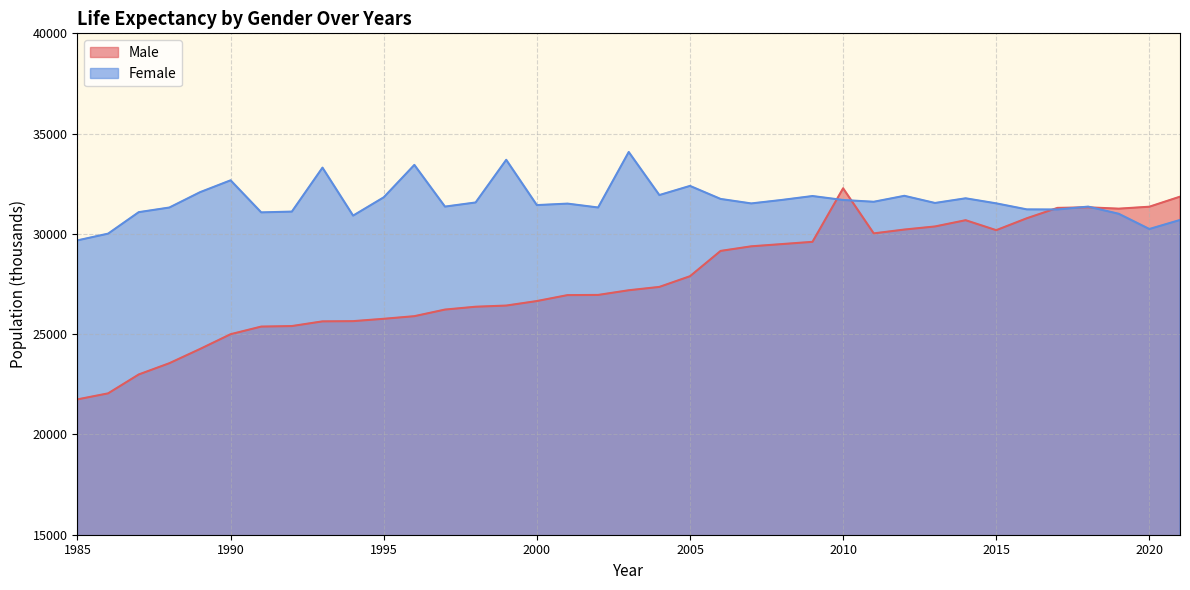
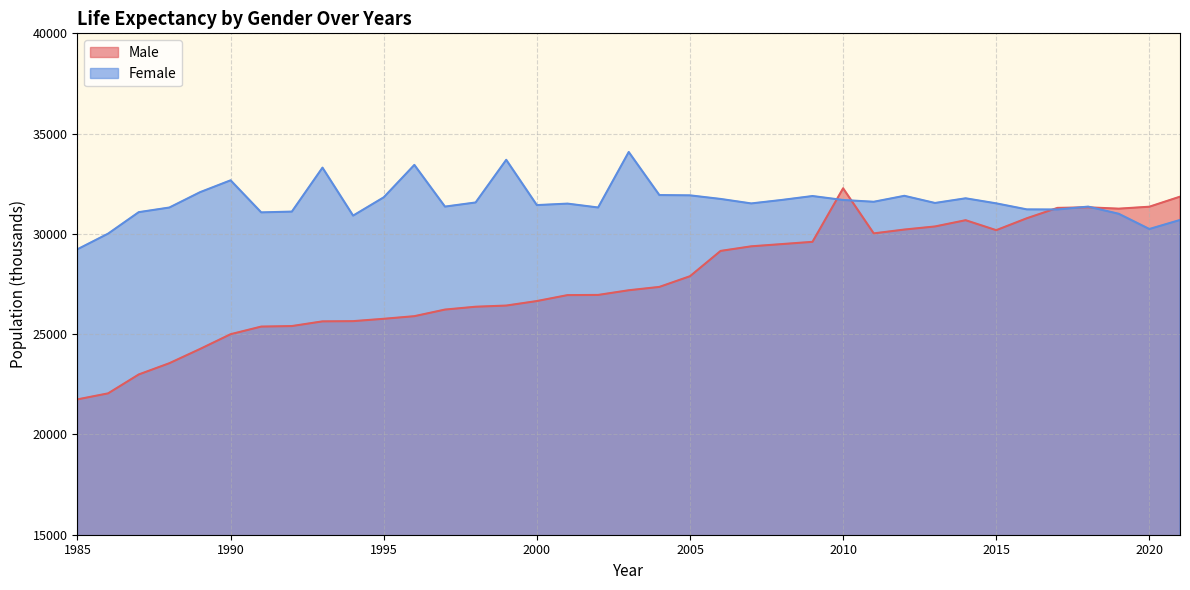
Female, 1985: 29700 -> 29200
Female, 2005: 32400 -> 31900
